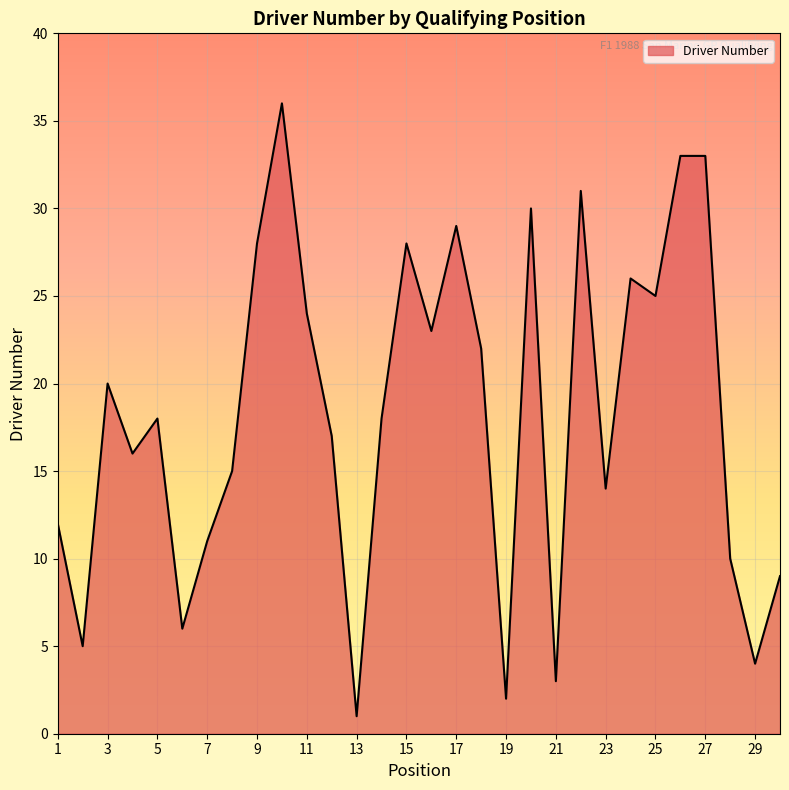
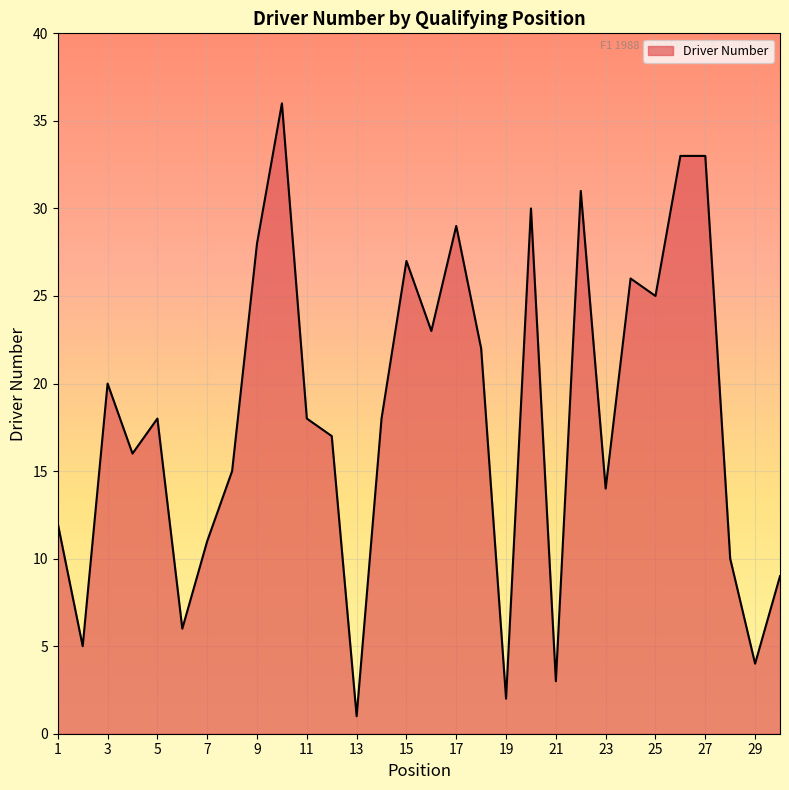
11: 24 -> 18
15: 28 -> 27
